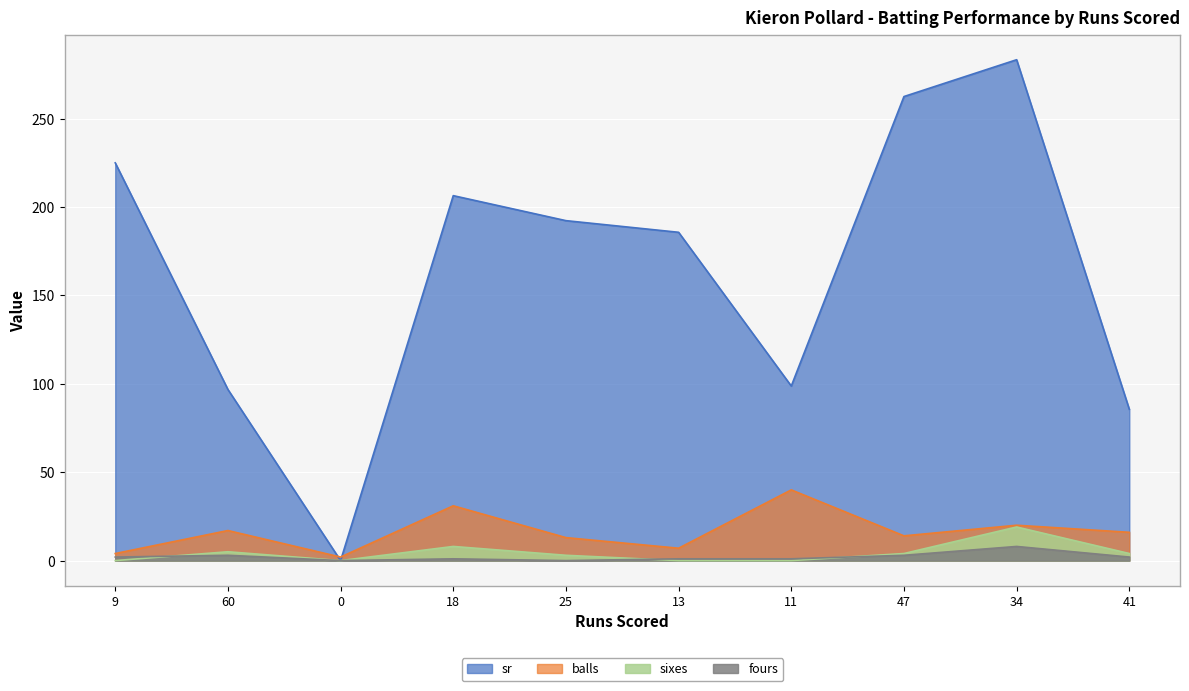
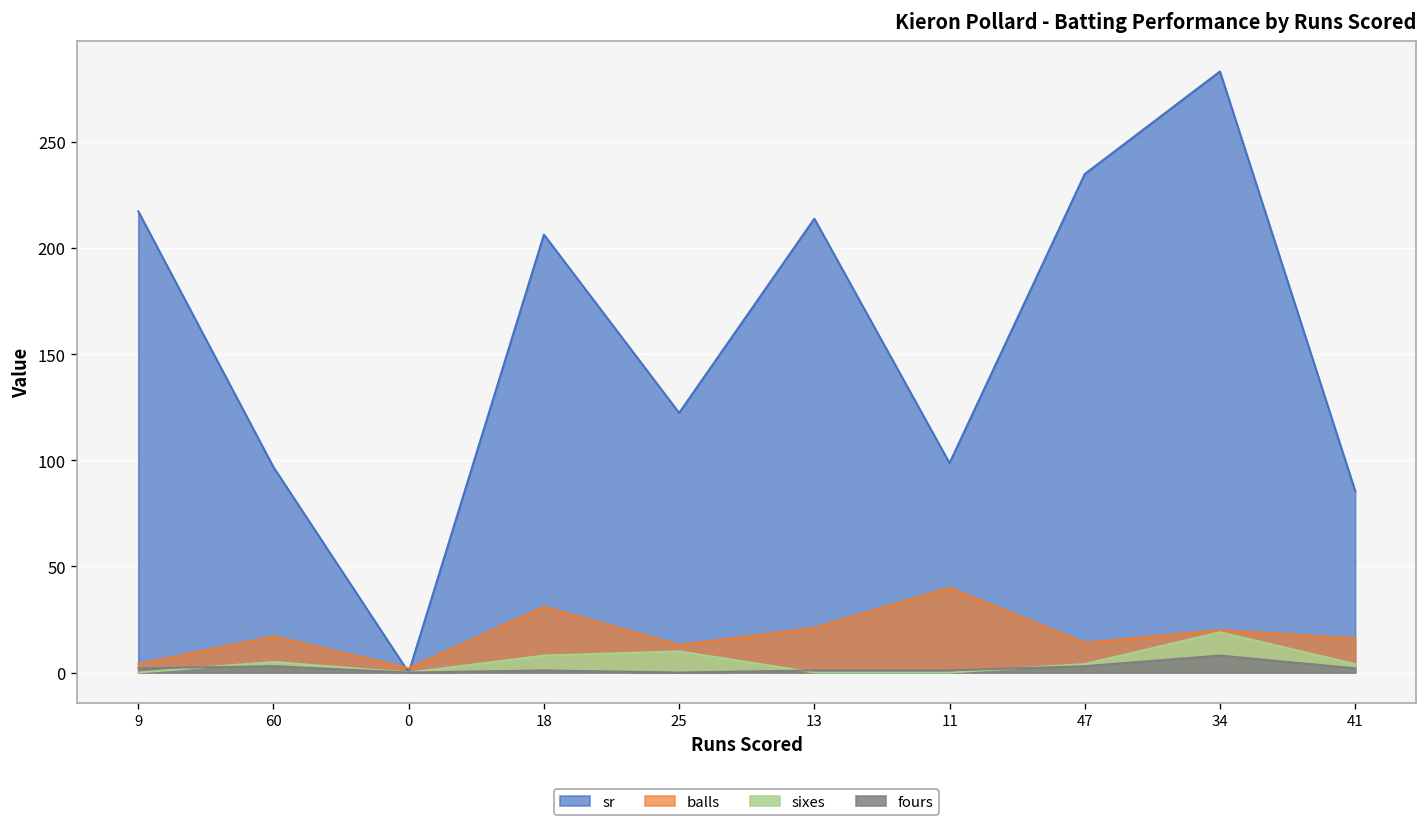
sr, 9: 225 -> 217
sr, 25: 192 -> 122
sixes, 25: 3 -> 10
sr, 13: 186 -> 214
balls, 13: 7 -> 21
sr, 47: 263 -> 235
